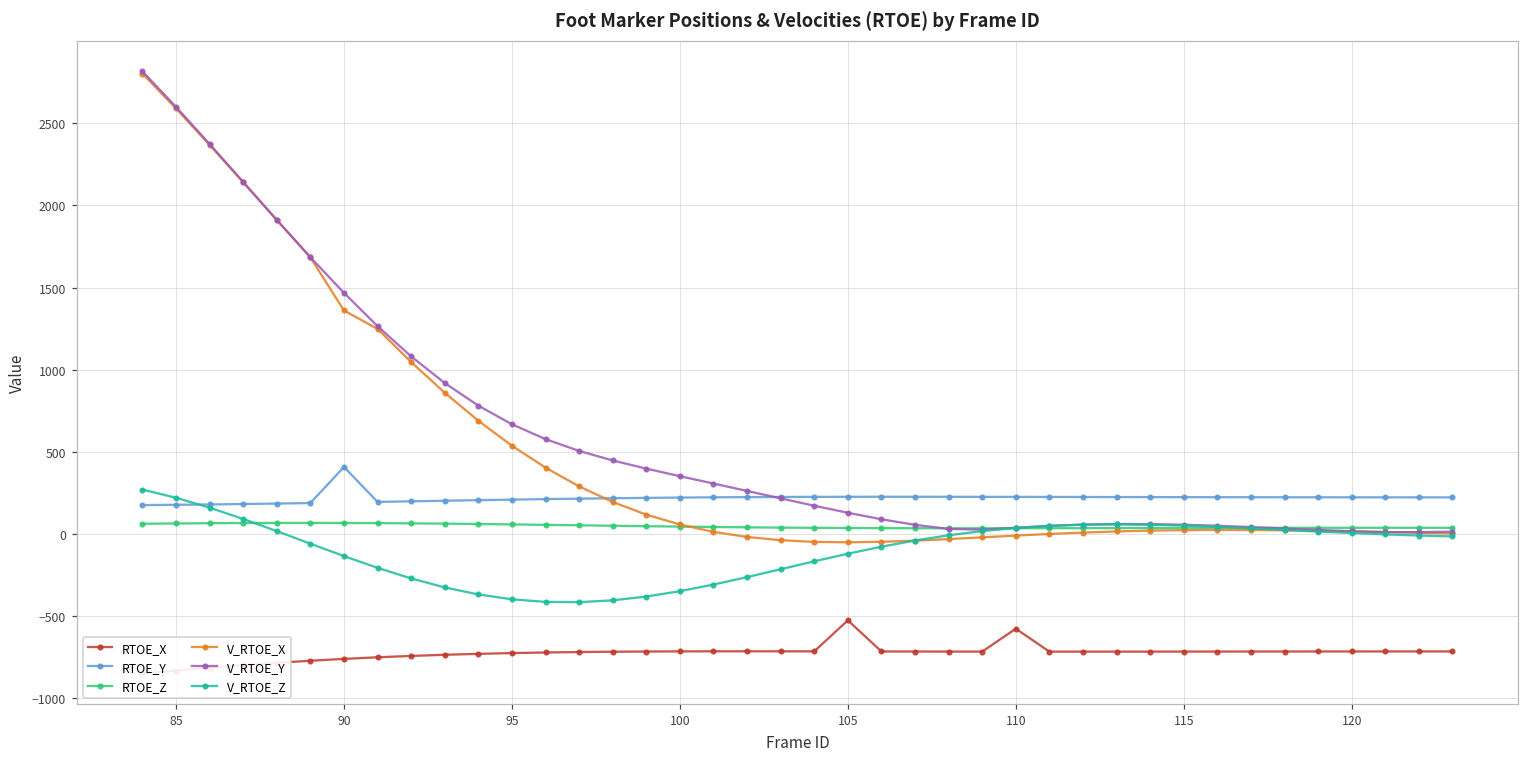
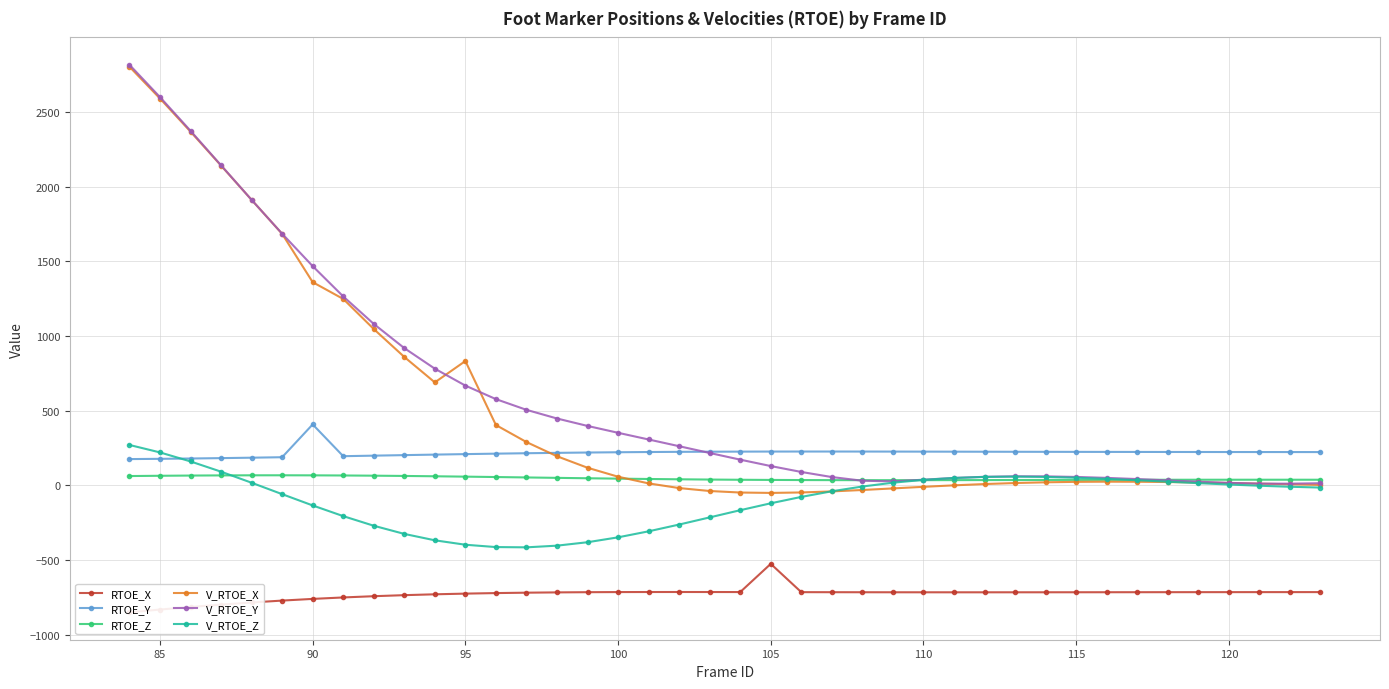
V_RTOE_X, 95: 540 -> 830
RTOE_X, 110: -580 -> -720
